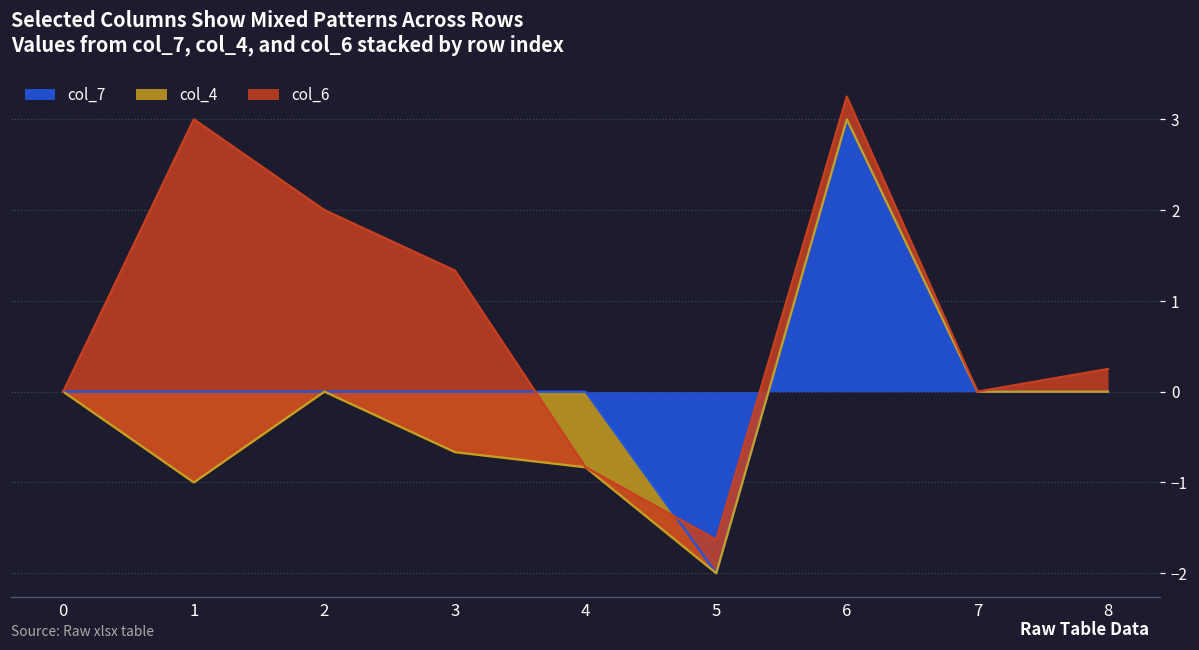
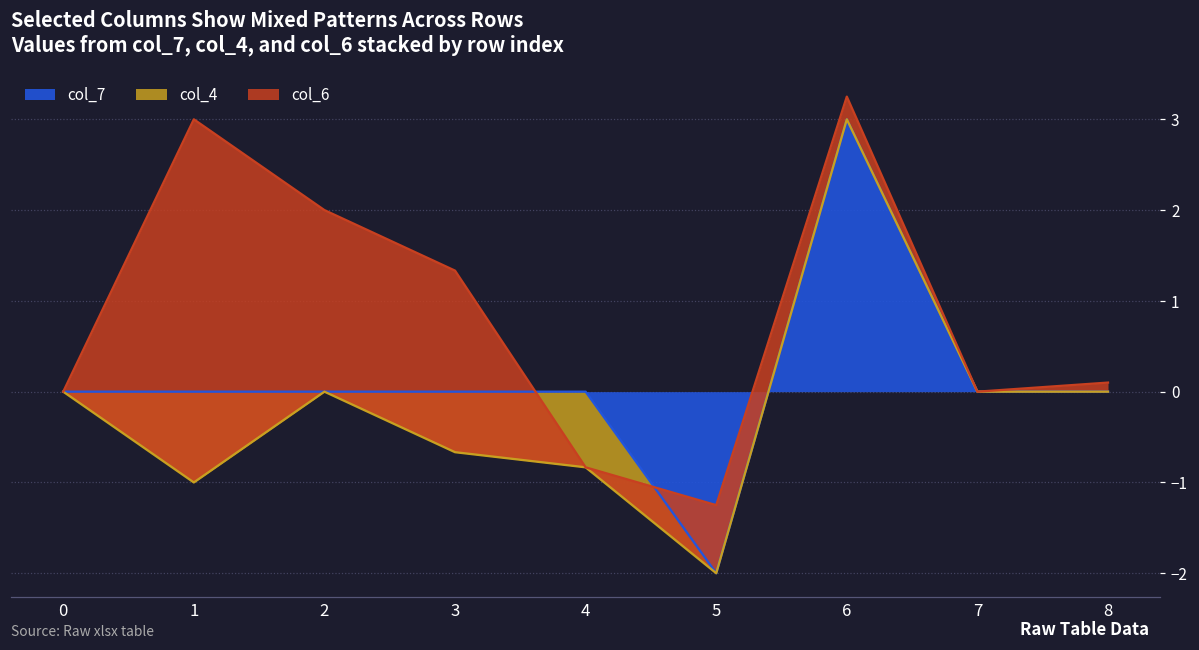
col_6, 5: 0.4 -> 0.8
col_6, 8: 0.3 -> 0.1
